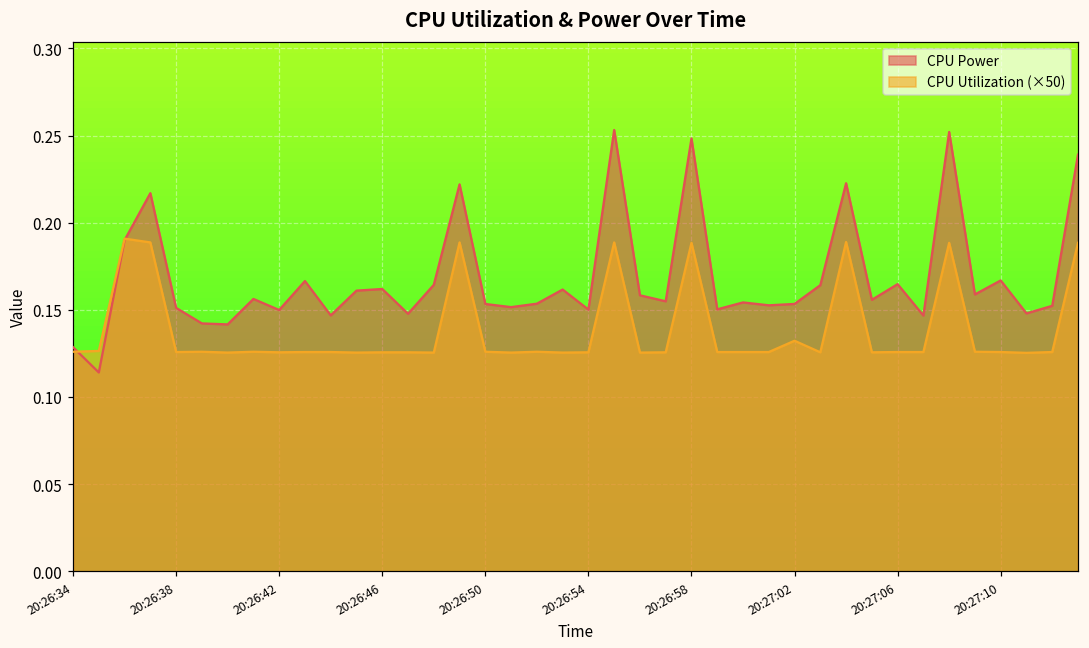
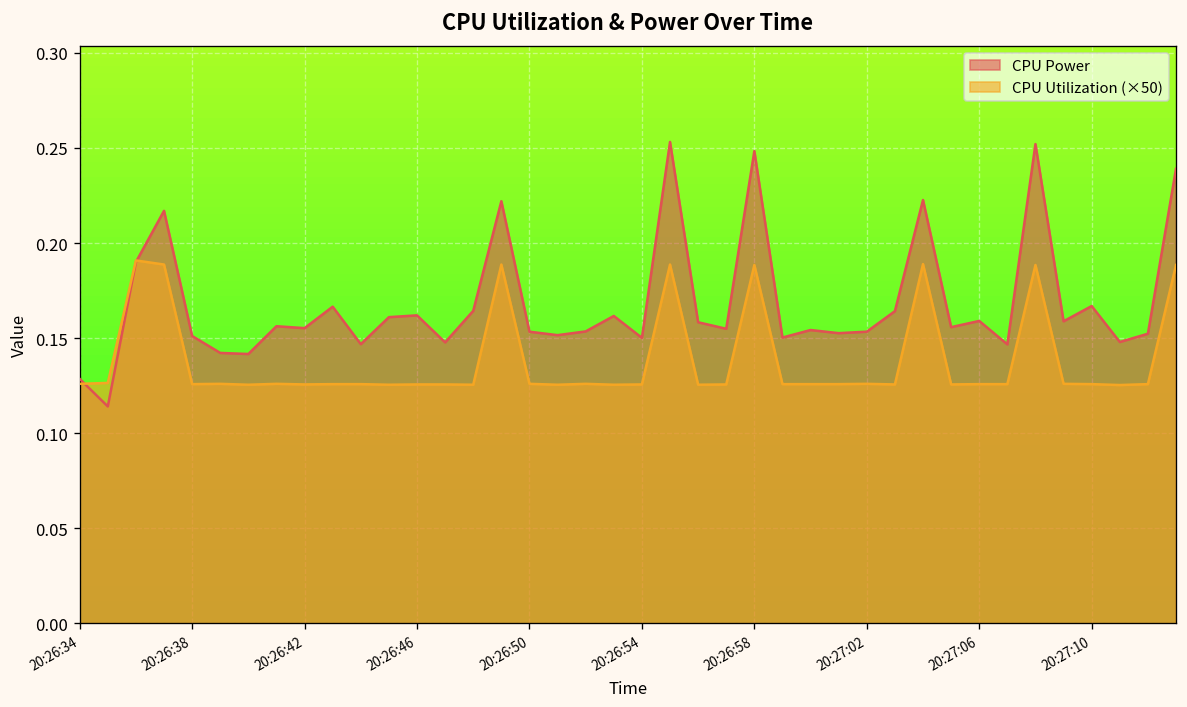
CPU Power, 20:26:42: 0.150 -> 0.155
CPU Utilization (×50), 20:27:02: 0.132 -> 0.126
CPU Power, 20:27:06: 0.165 -> 0.159
